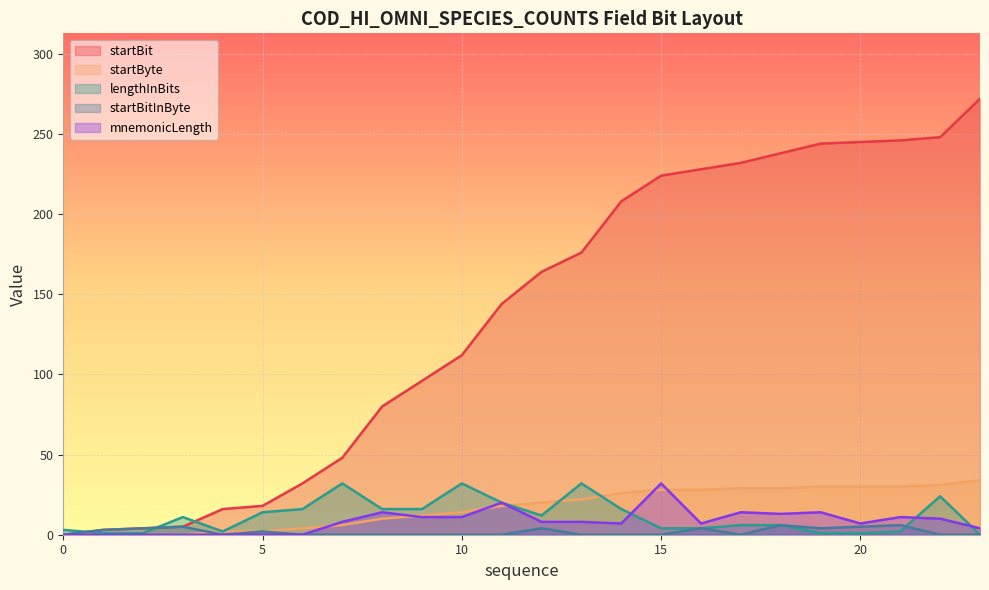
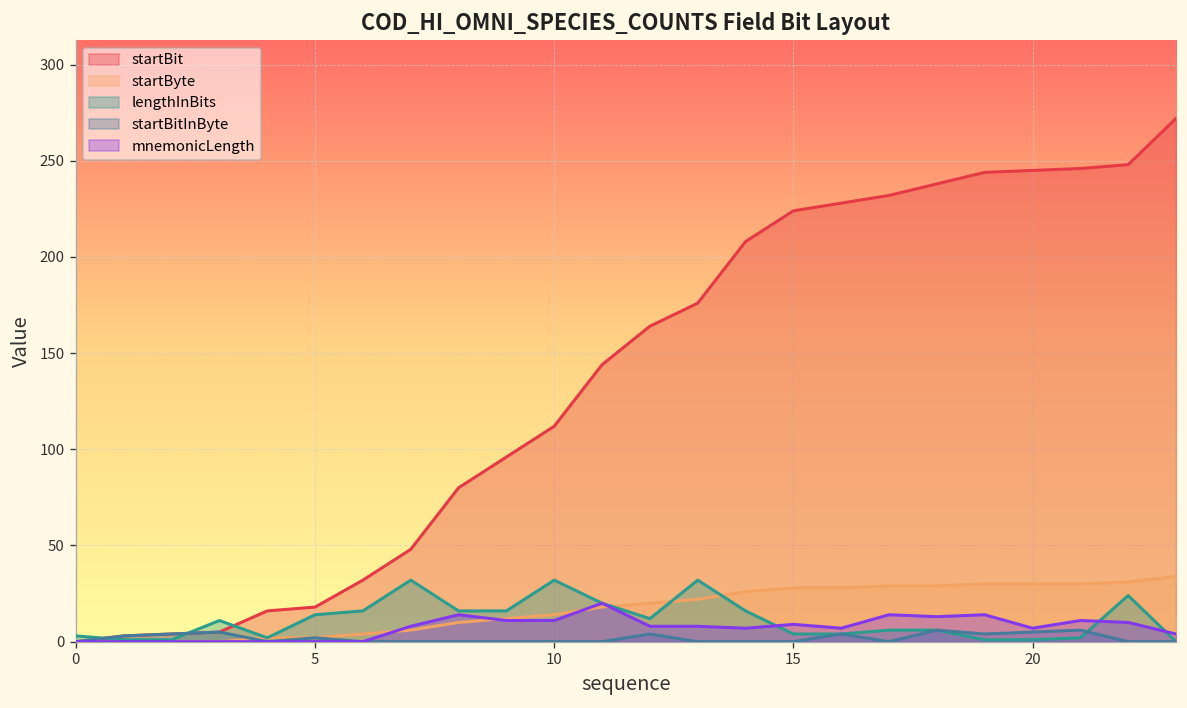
mnemonicLength, 15: 32 -> 9
